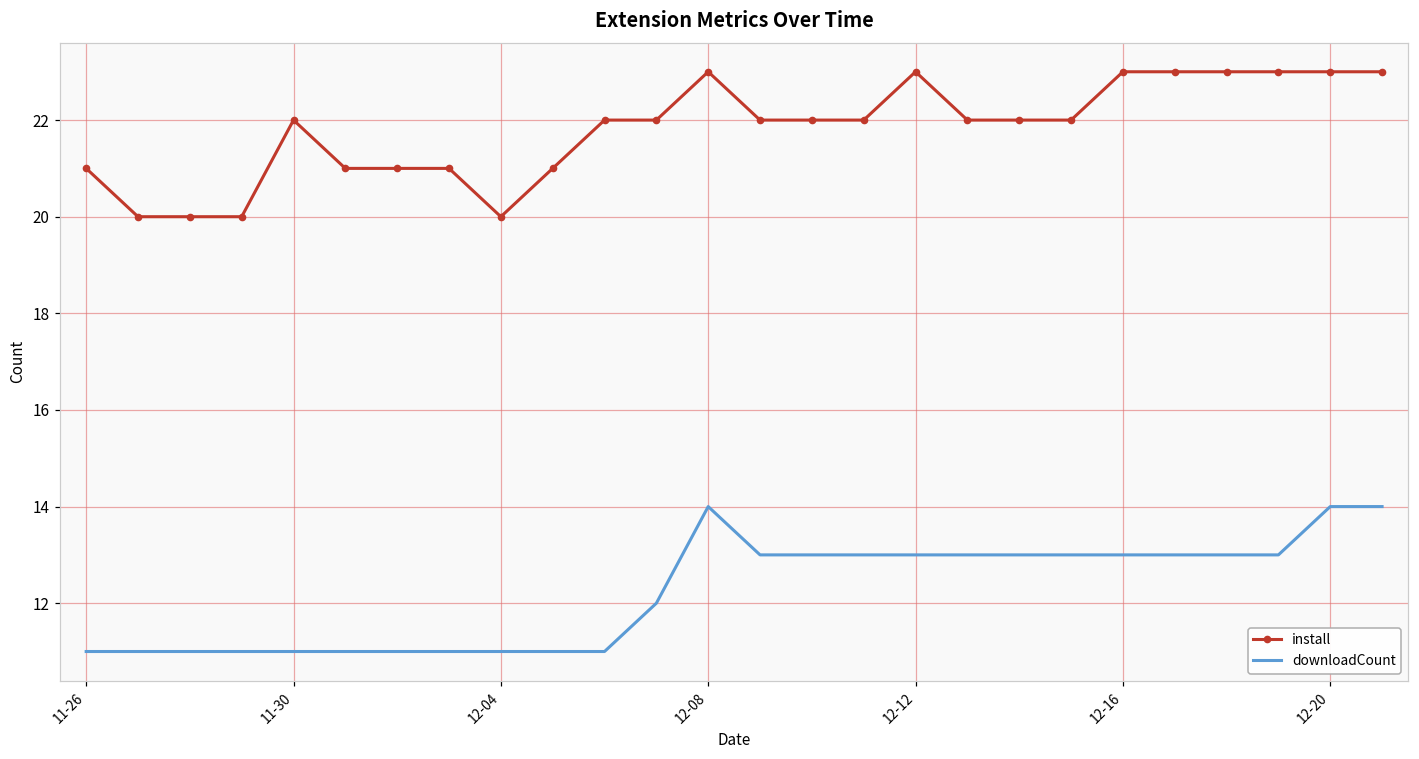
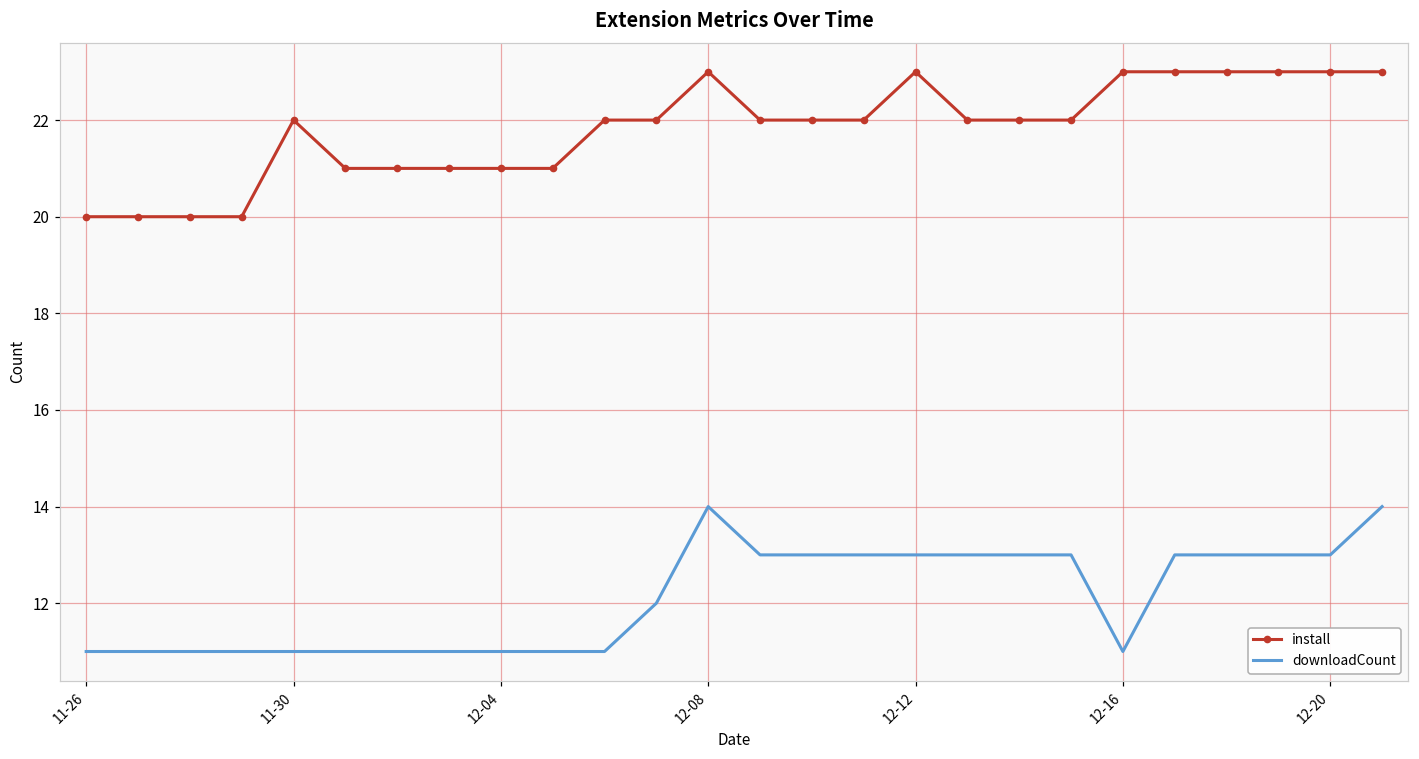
install, 11-26: 21 -> 20
install, 12-04: 20 -> 21
downloadCount, 12-16: 13 -> 11
downloadCount, 12-20: 14 -> 13
